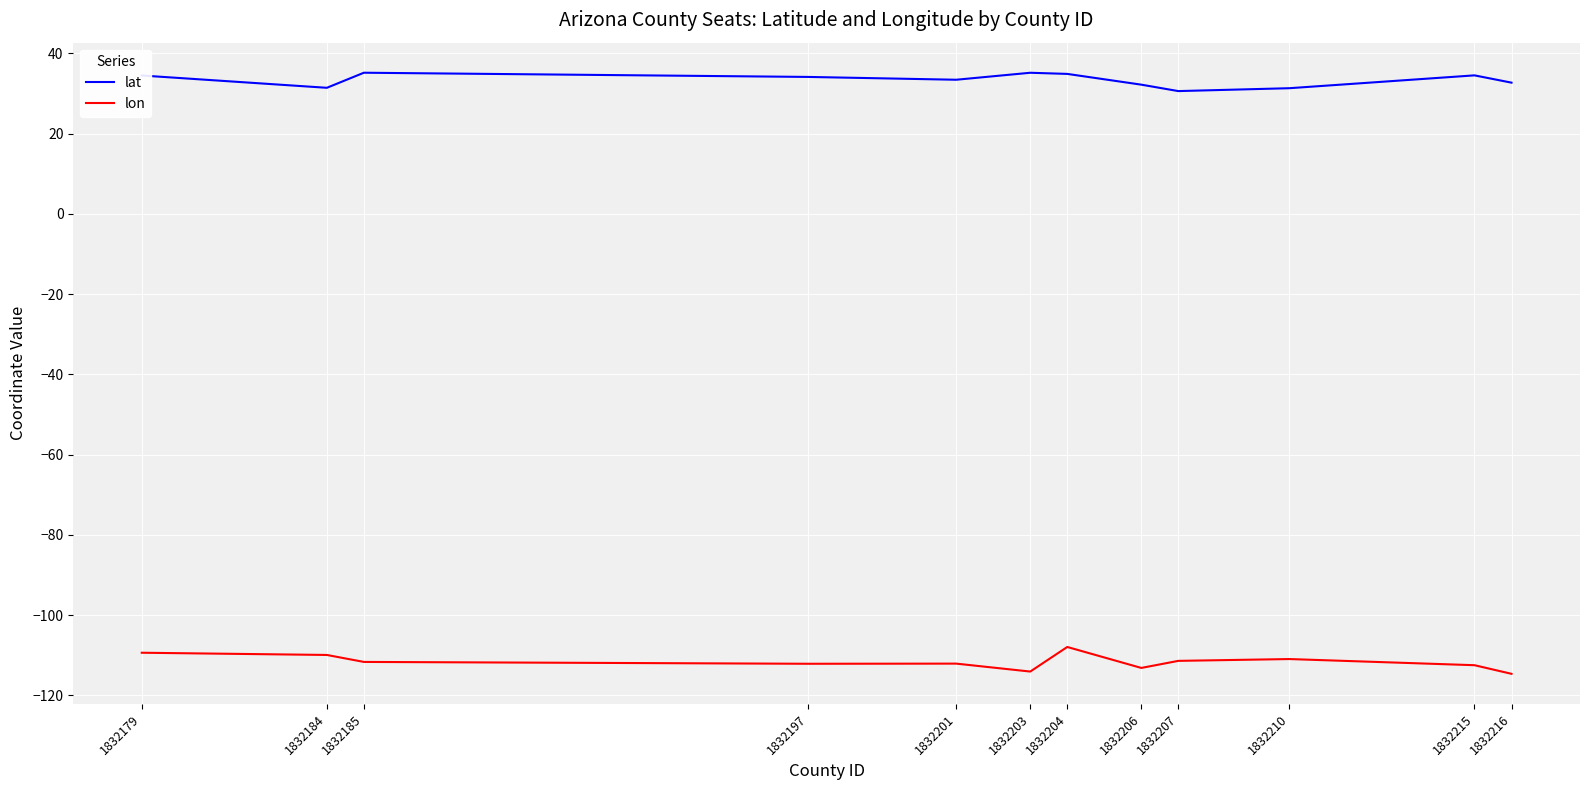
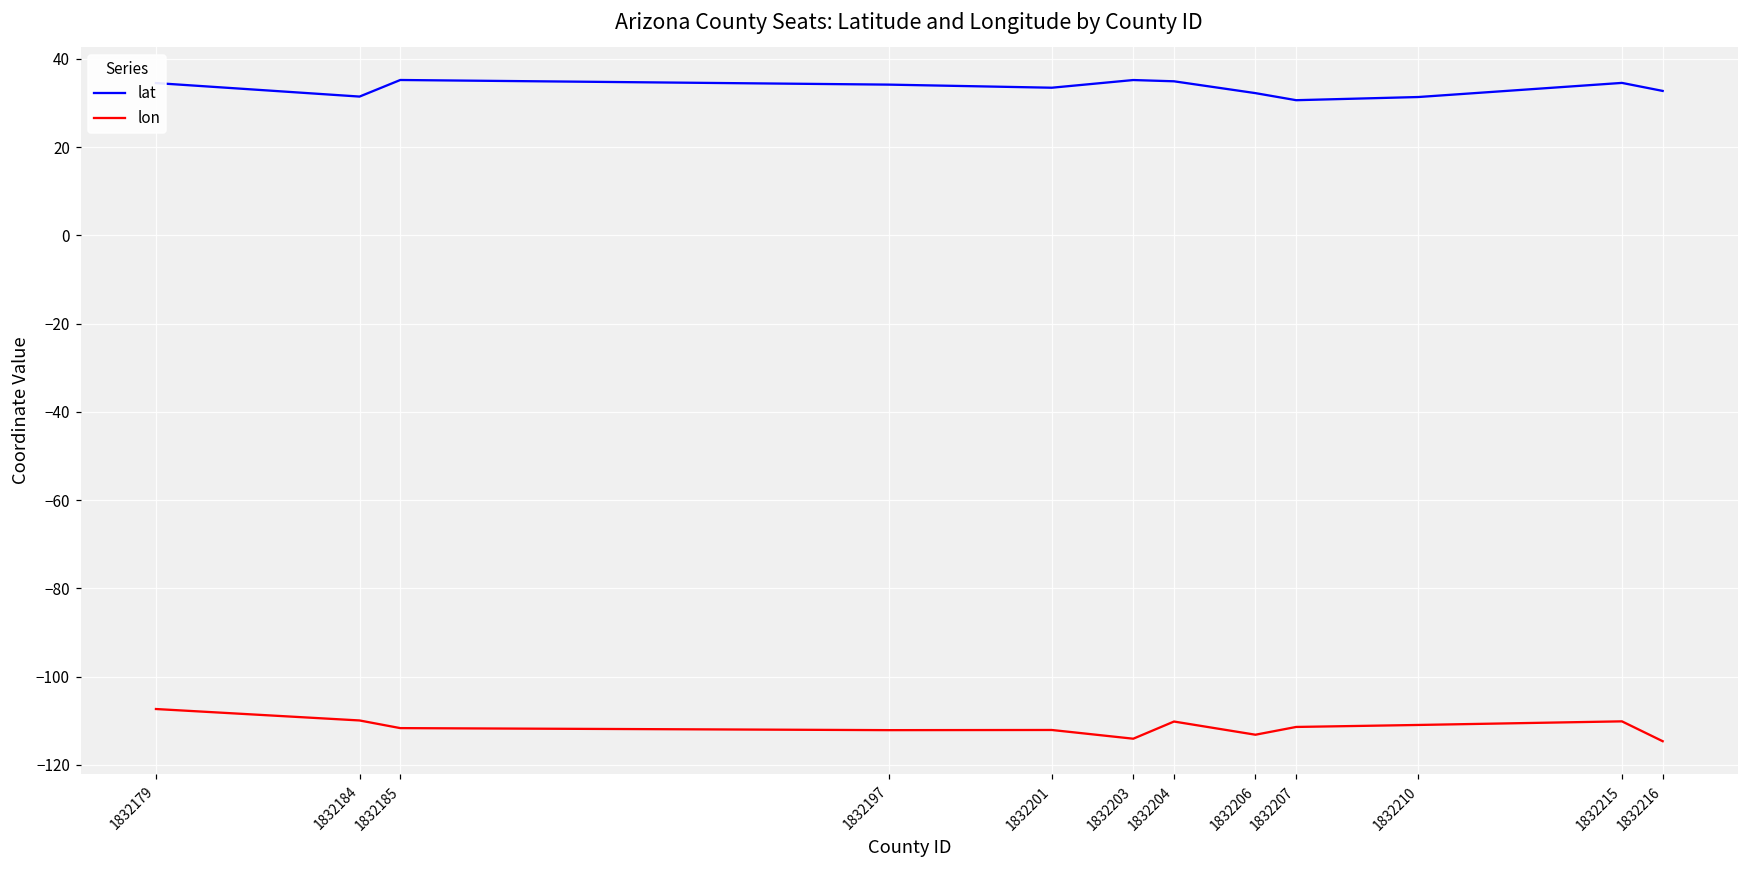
lon, 1832179: -109 -> -107
lon, 1832204: -108 -> -110
lon, 1832215: -112 -> -110
